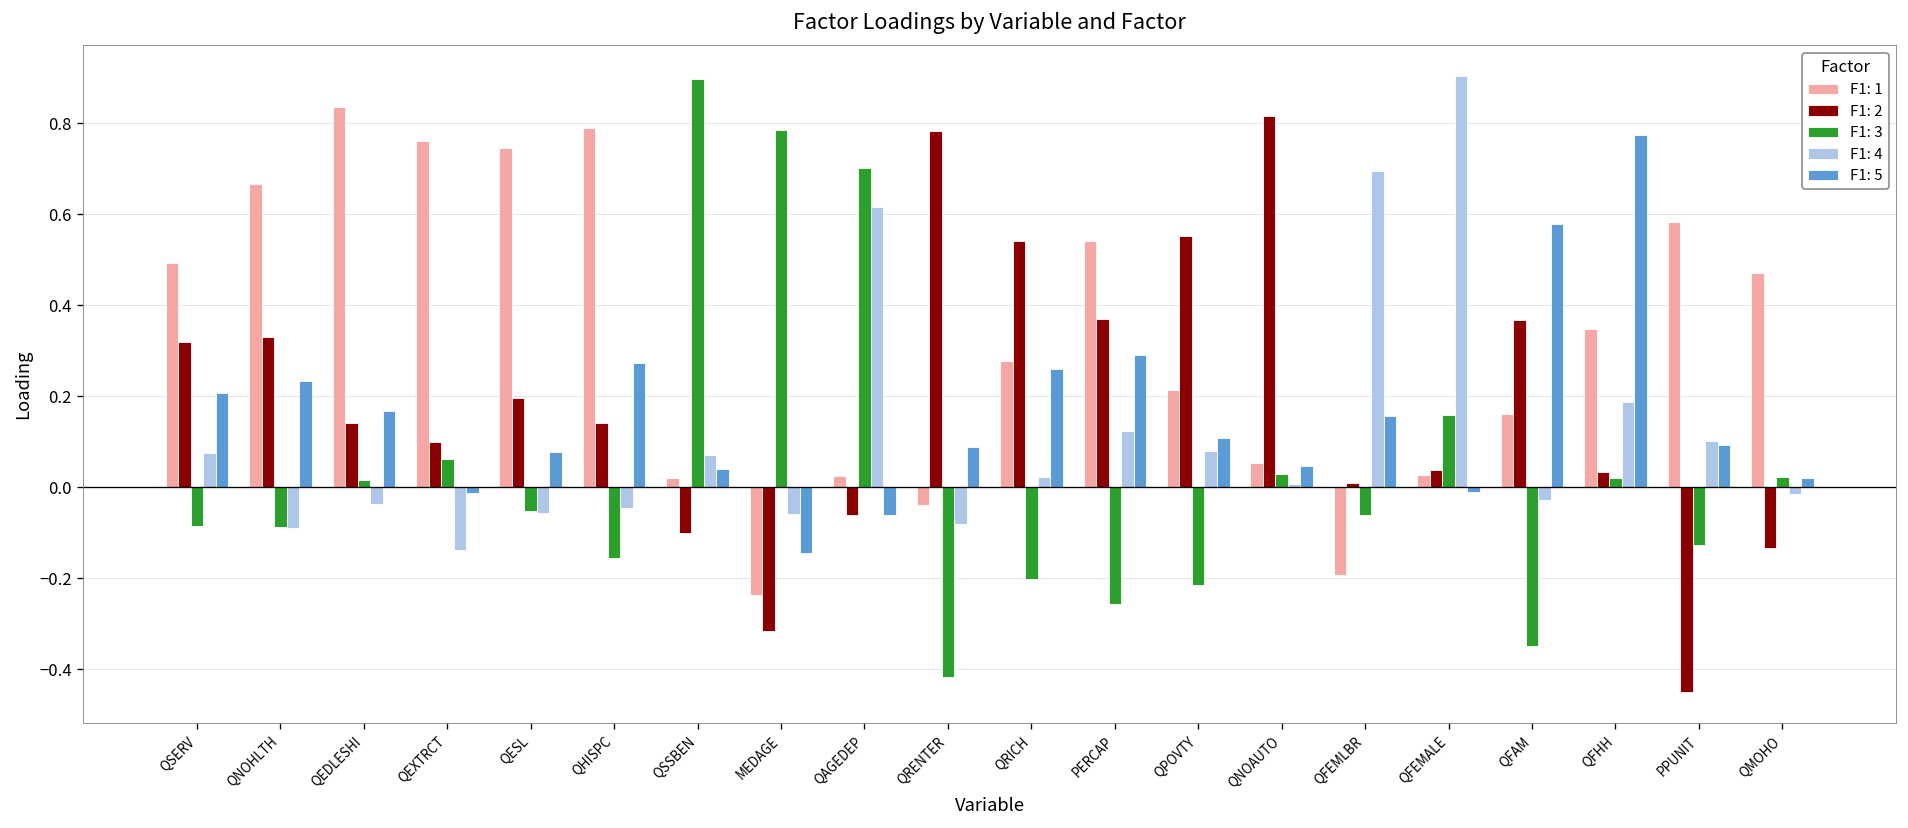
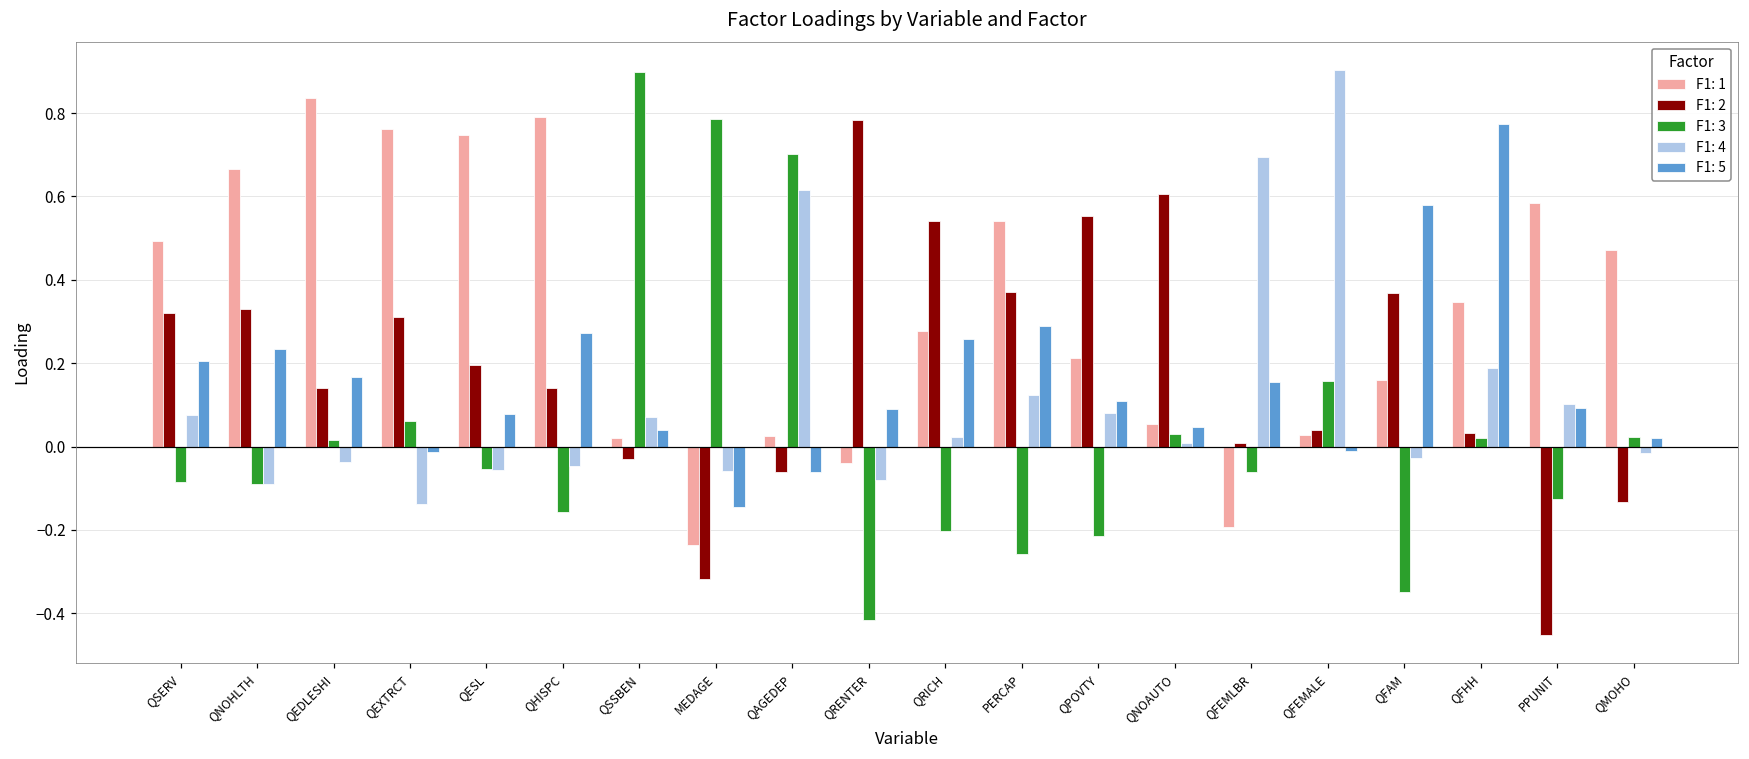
F1: 2, QEXTRCT: 0.10 -> 0.31
F1: 2, QSSBEN: -0.10 -> -0.03
F1: 2, QNOAUTO: 0.82 -> 0.60
